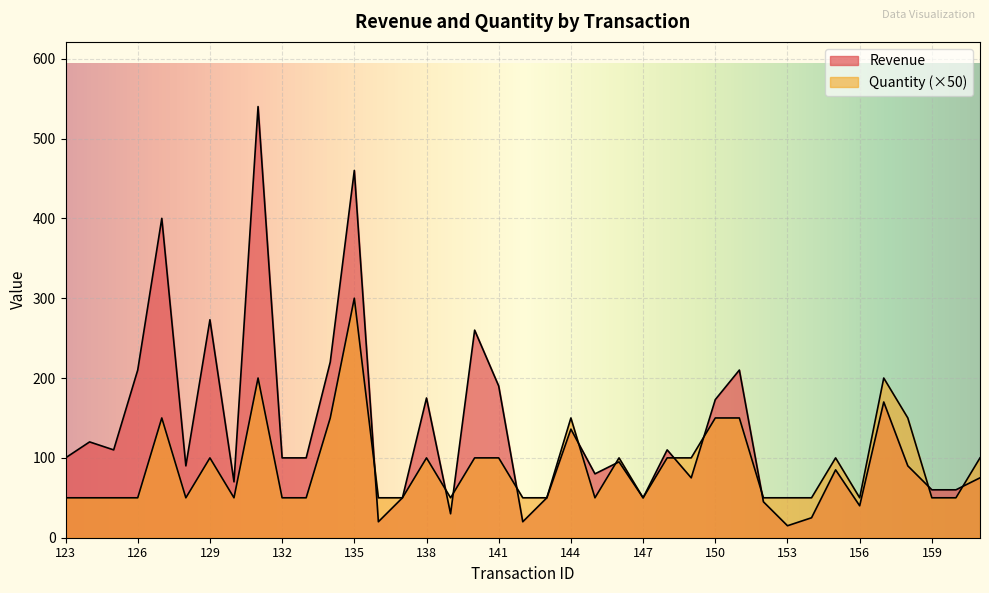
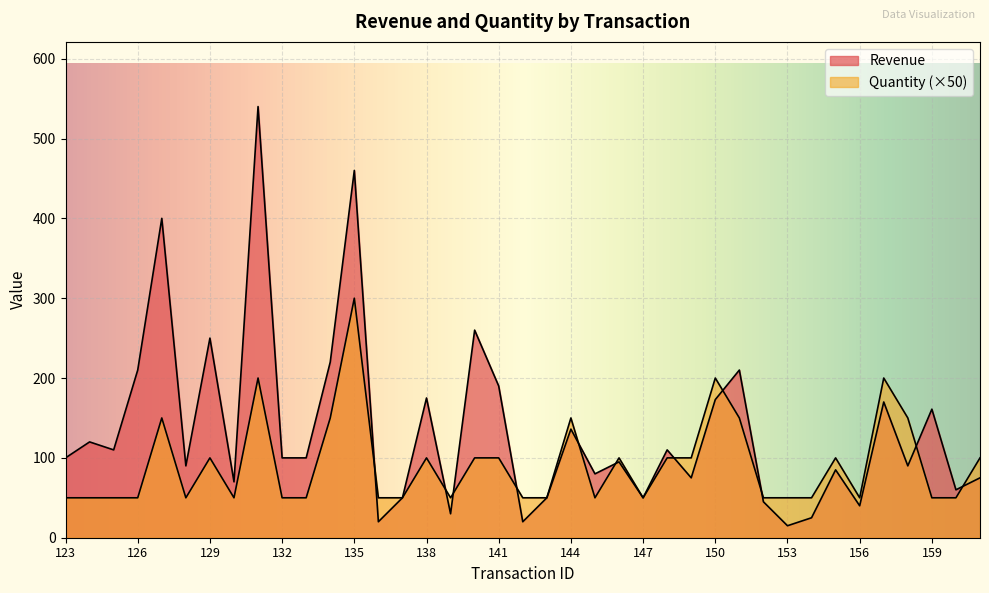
Revenue, 129: 270 -> 250
Quantity (×50), 150: 150 -> 200
Revenue, 159: 60 -> 160
